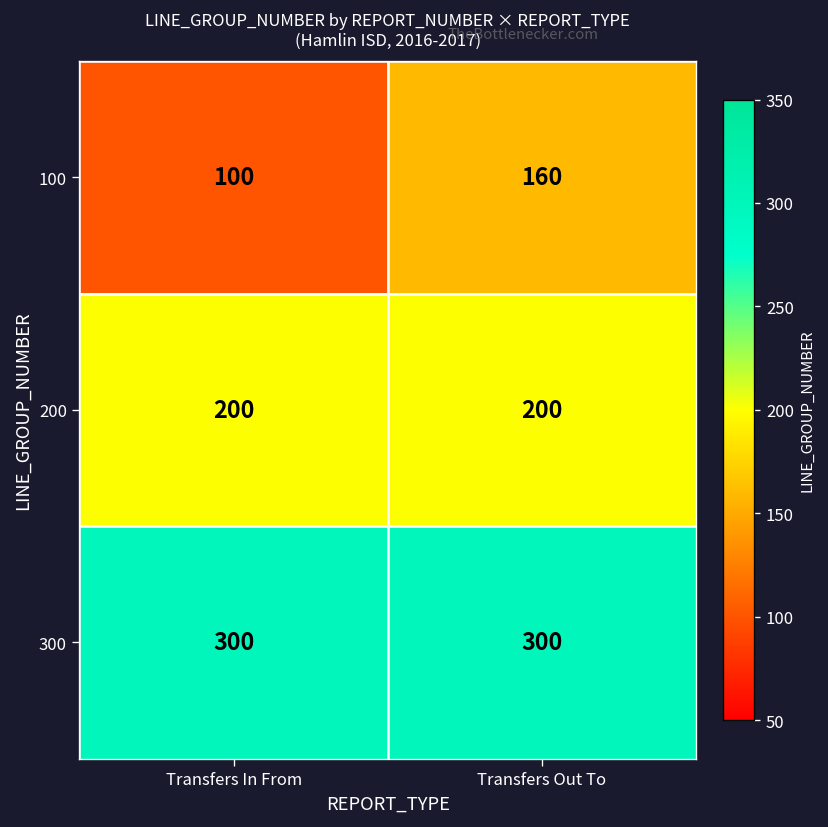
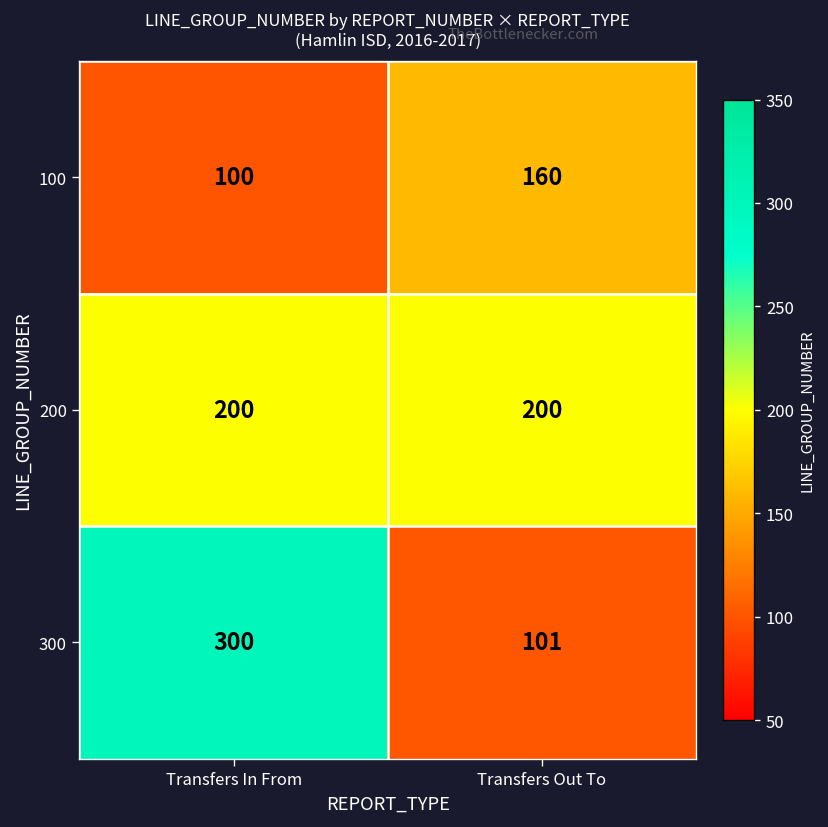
300, Transfers Out To: 300 -> 101
